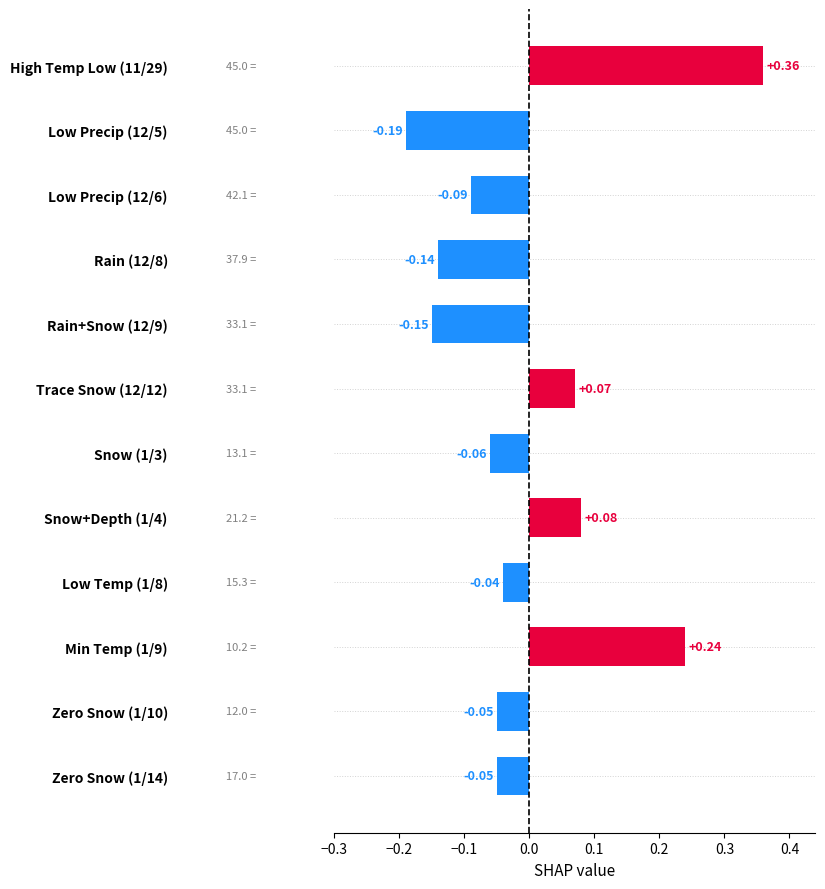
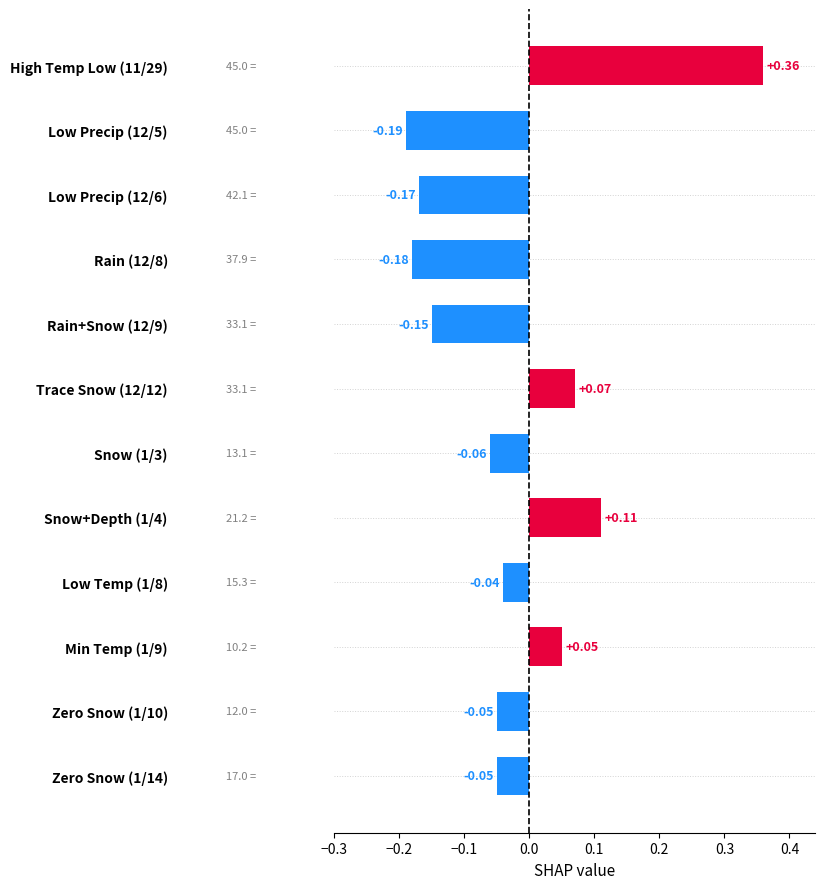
Low Precip (12/6): -0.09 -> -0.17
Rain (12/8): -0.14 -> -0.18
Snow+Depth (1/4): +0.08 -> +0.11
Min Temp (1/9): +0.24 -> +0.05
